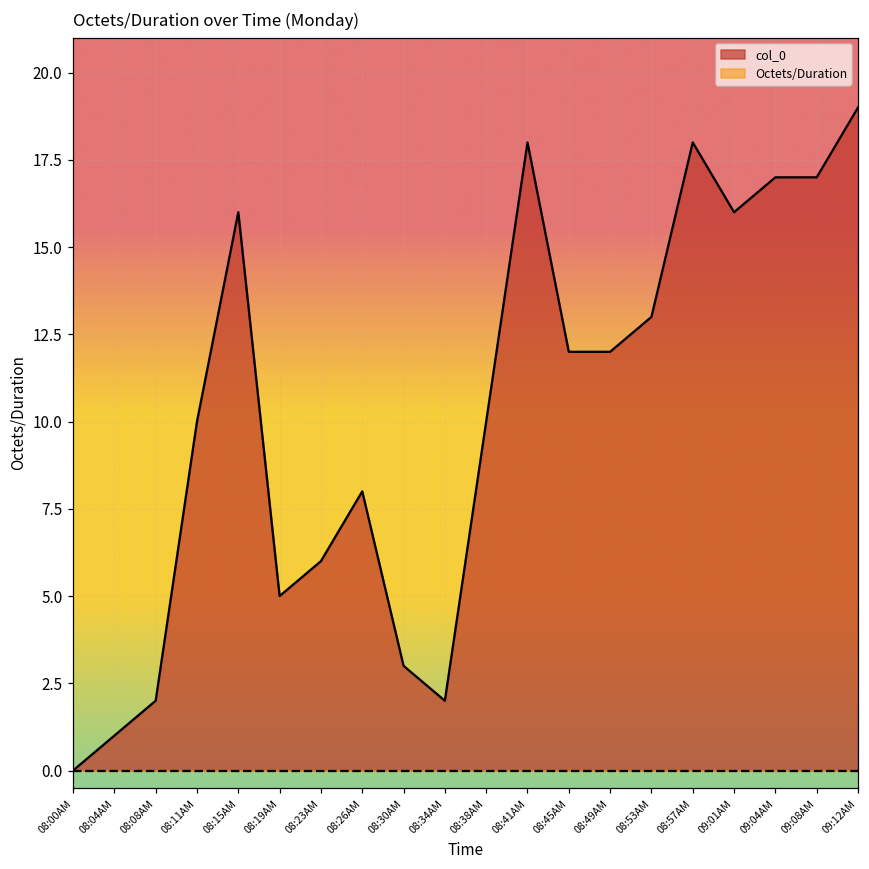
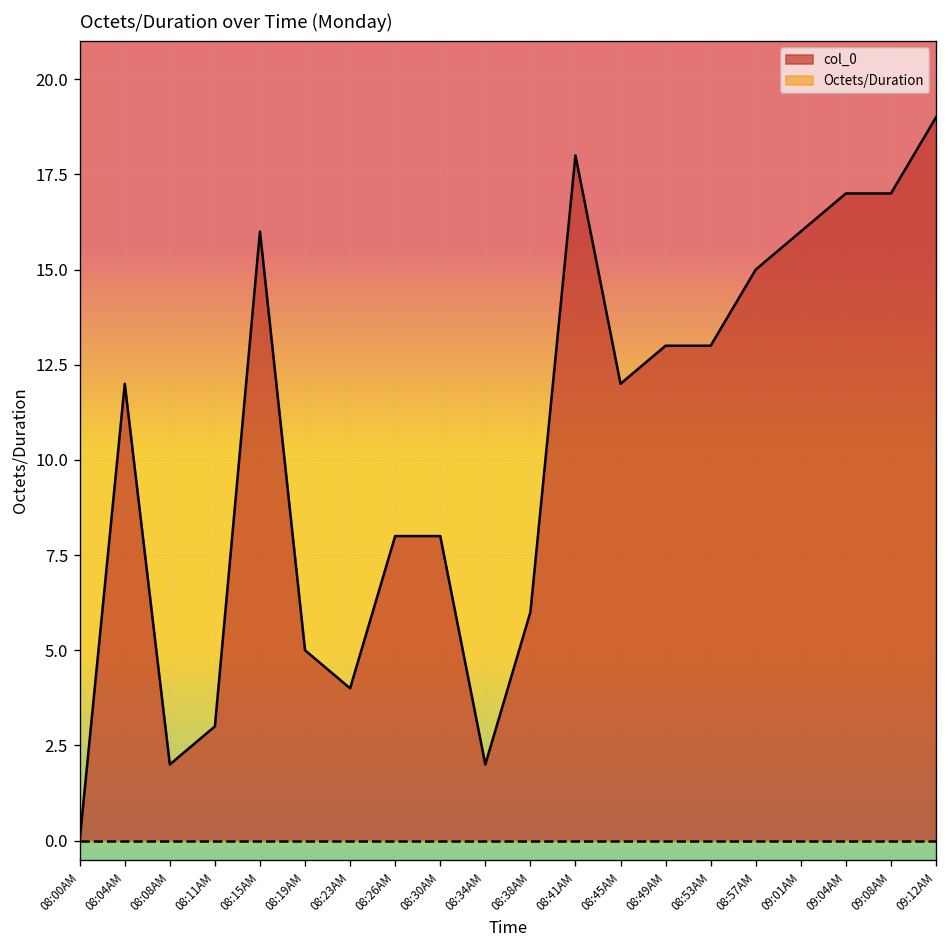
col_0, 08:04AM: 1 -> 12
col_0, 08:11AM: 10 -> 3
col_0, 08:23AM: 6 -> 4
col_0, 08:30AM: 3 -> 8
col_0, 08:38AM: 10 -> 6
col_0, 08:49AM: 12 -> 13
col_0, 08:57AM: 18 -> 15
